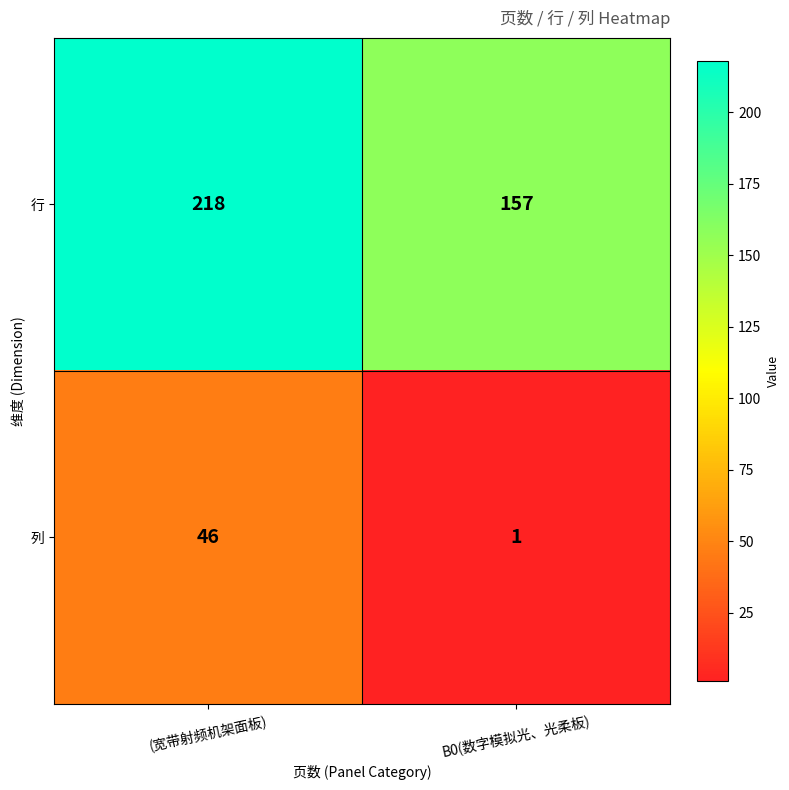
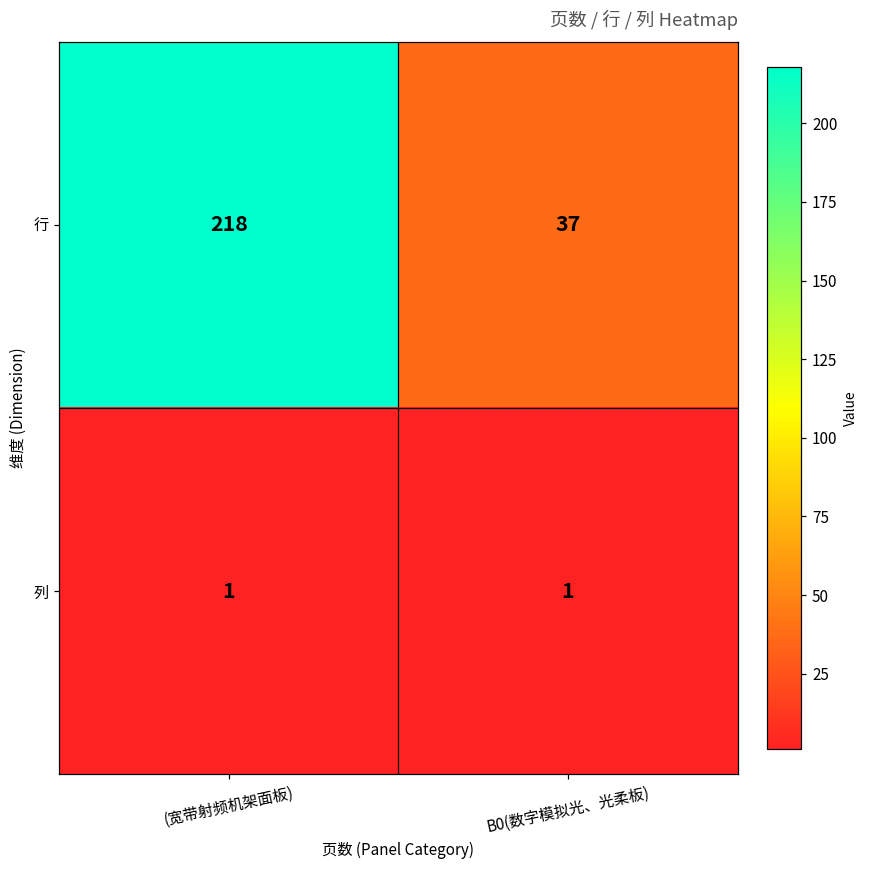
行, B0(数字模拟光、光柔板): 157 -> 37
列, (宽带射频机架面板): 46 -> 1
